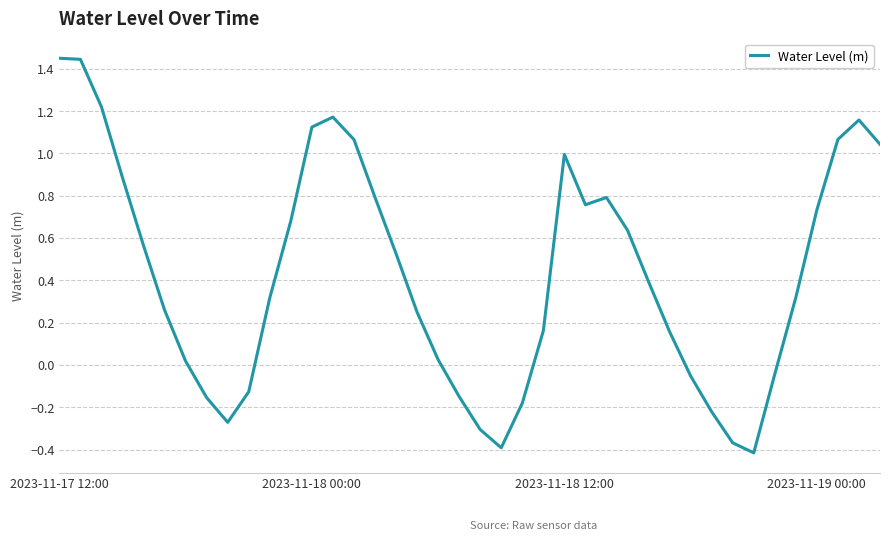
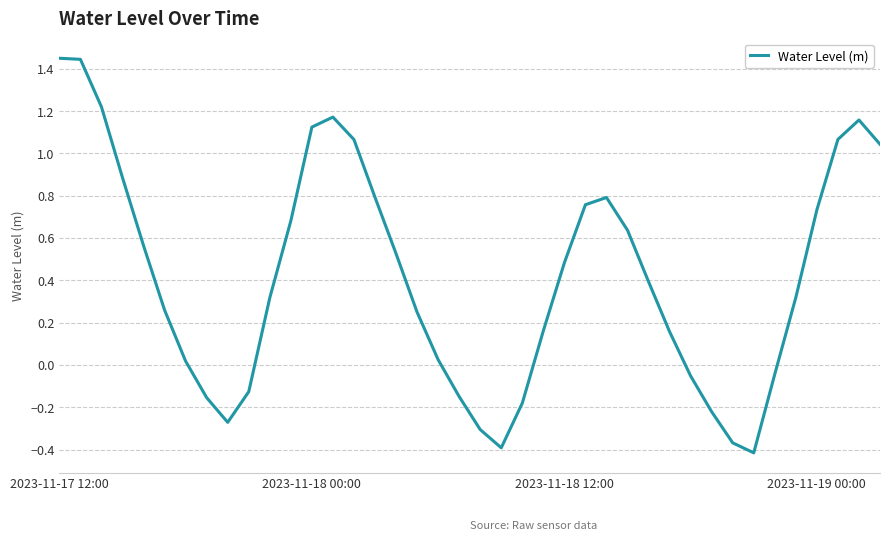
2023-11-18 12:00: 1.00 -> 0.48
